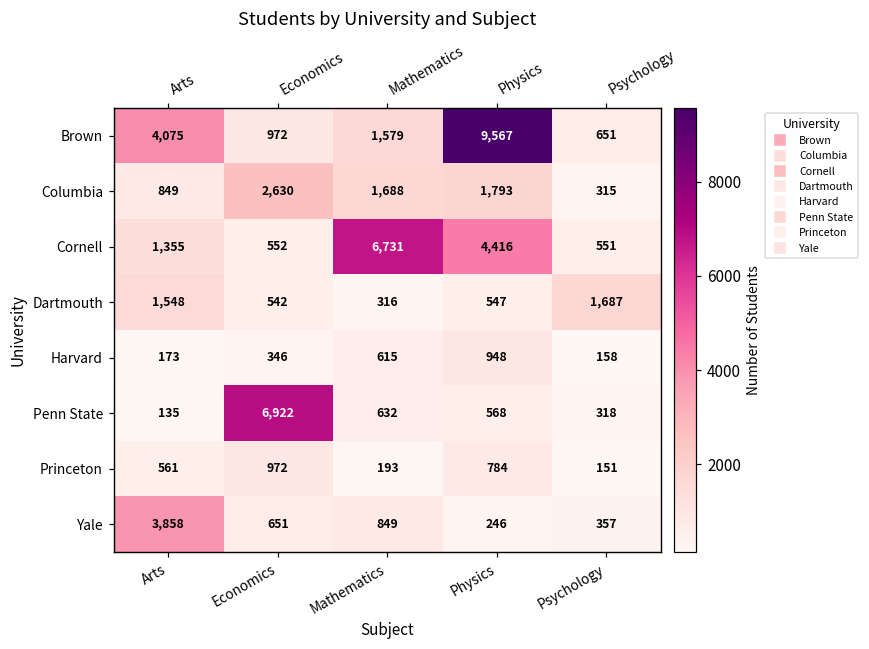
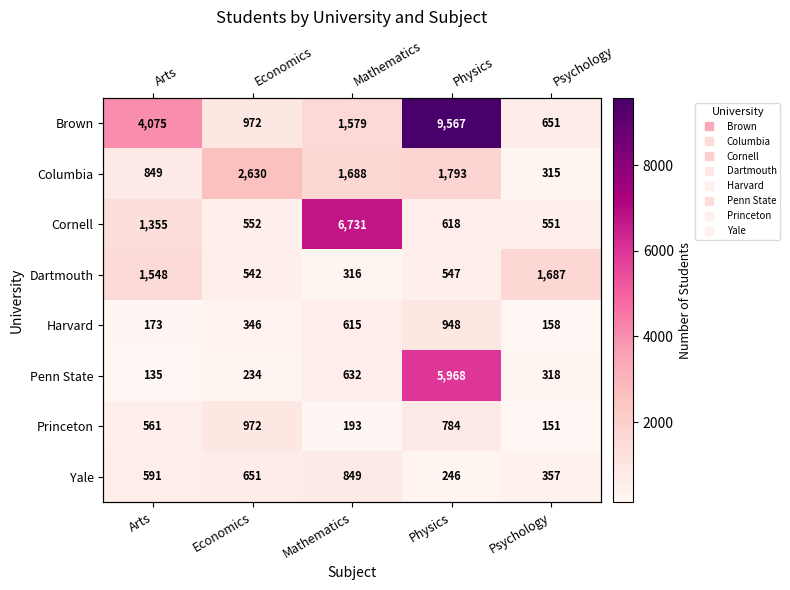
Cornell, Physics: 4,416 -> 618
Penn State, Economics: 6,922 -> 234
Penn State, Physics: 568 -> 5,968
Yale, Arts: 3,858 -> 591
